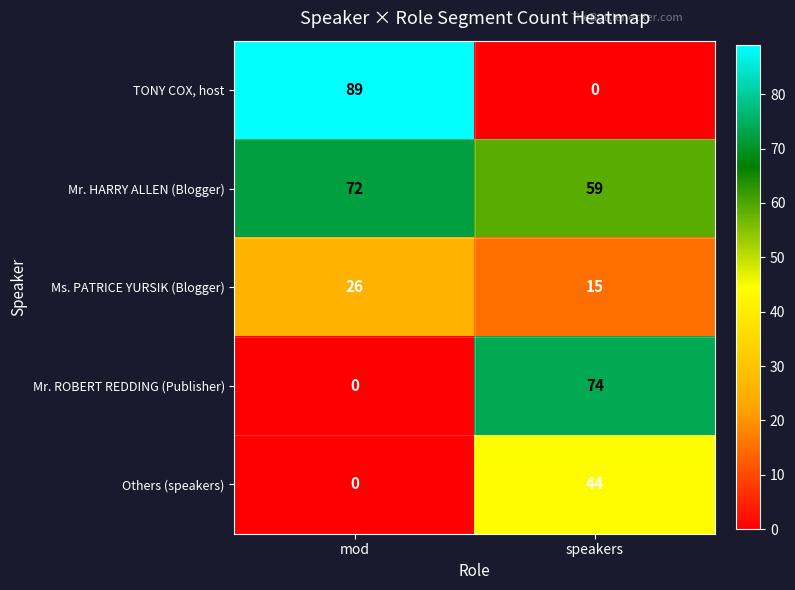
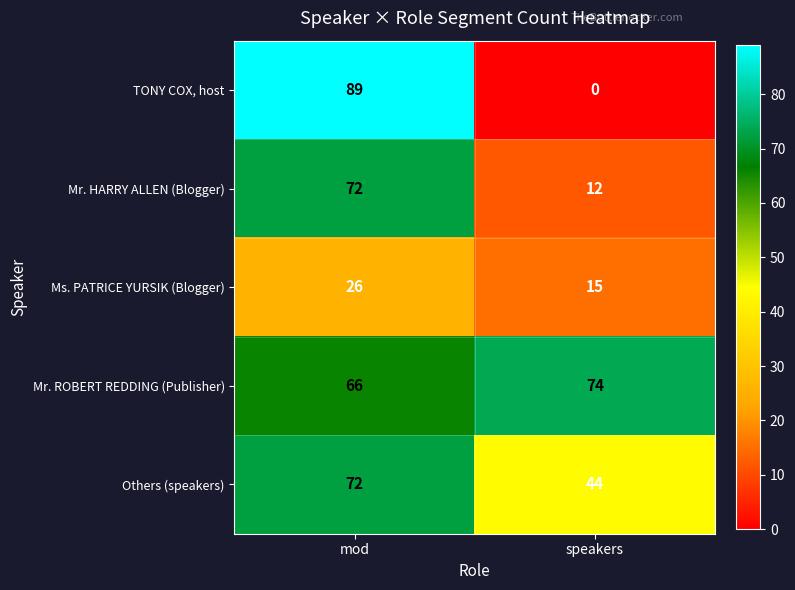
Mr. HARRY ALLEN (Blogger), speakers: 59 -> 12
Mr. ROBERT REDDING (Publisher), mod: 0 -> 66
Others (speakers), mod: 0 -> 72
